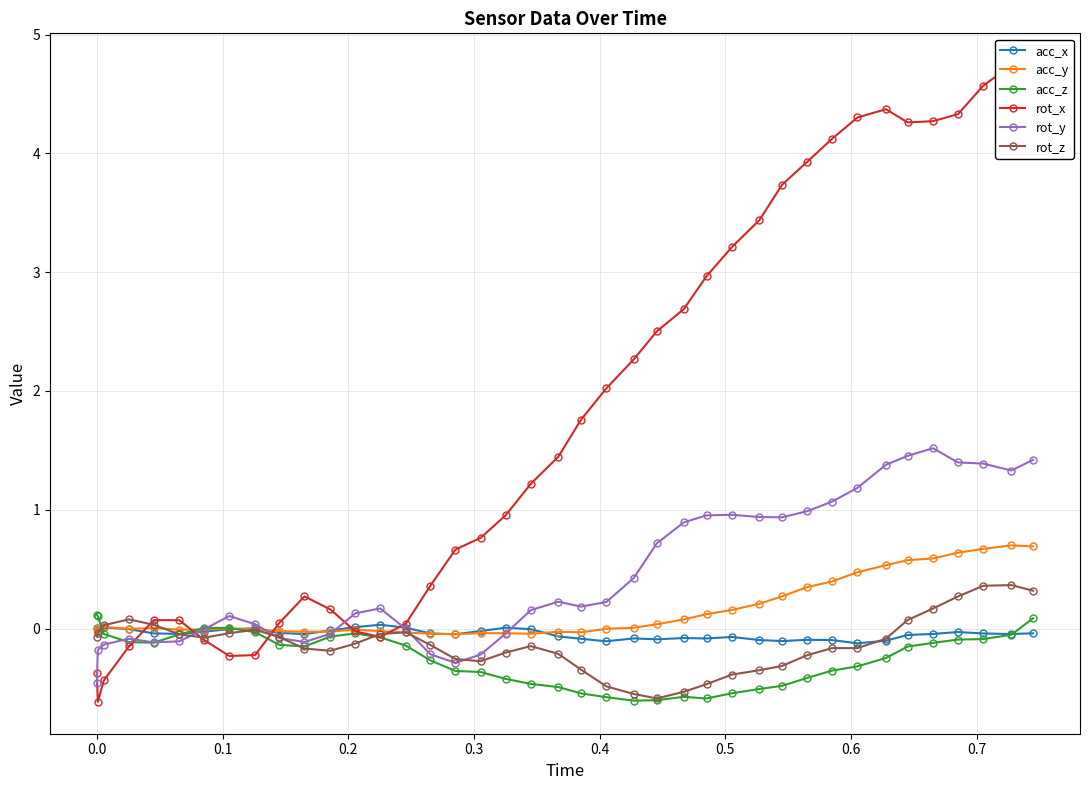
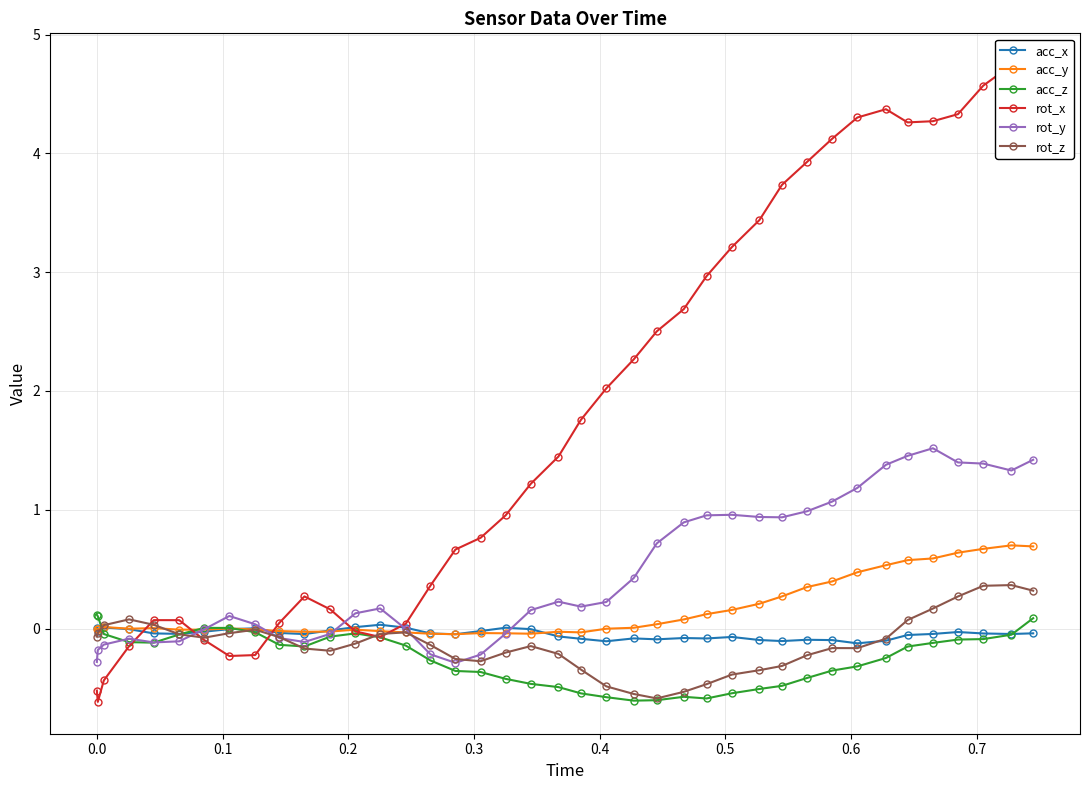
rot_x, 0.0: -0.37 -> -0.52
rot_y, 0.0: -0.46 -> -0.28
